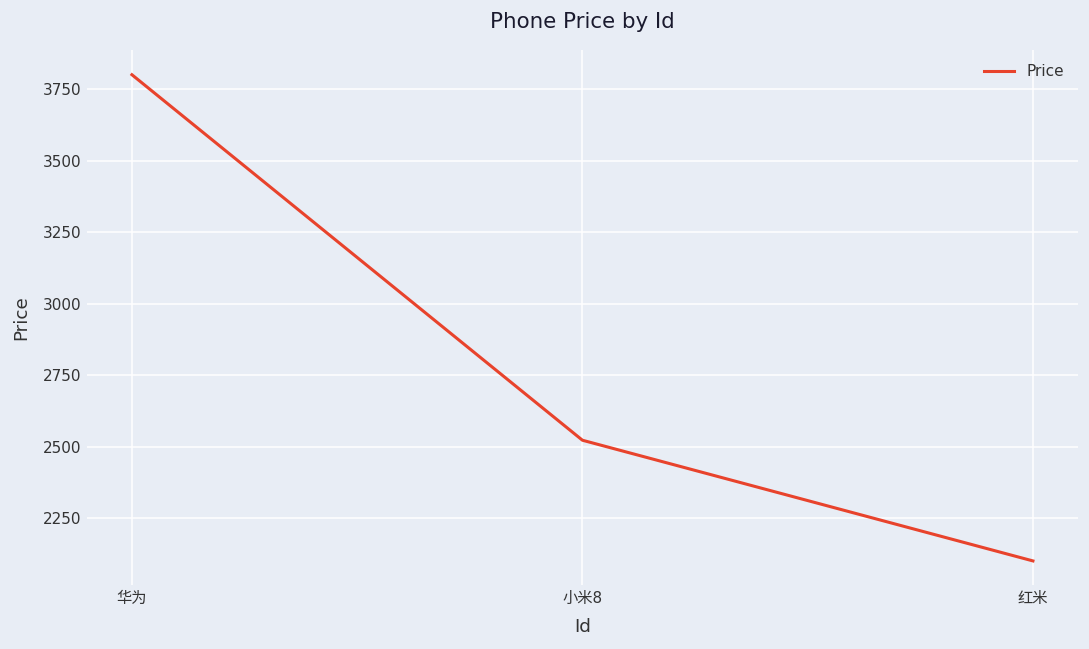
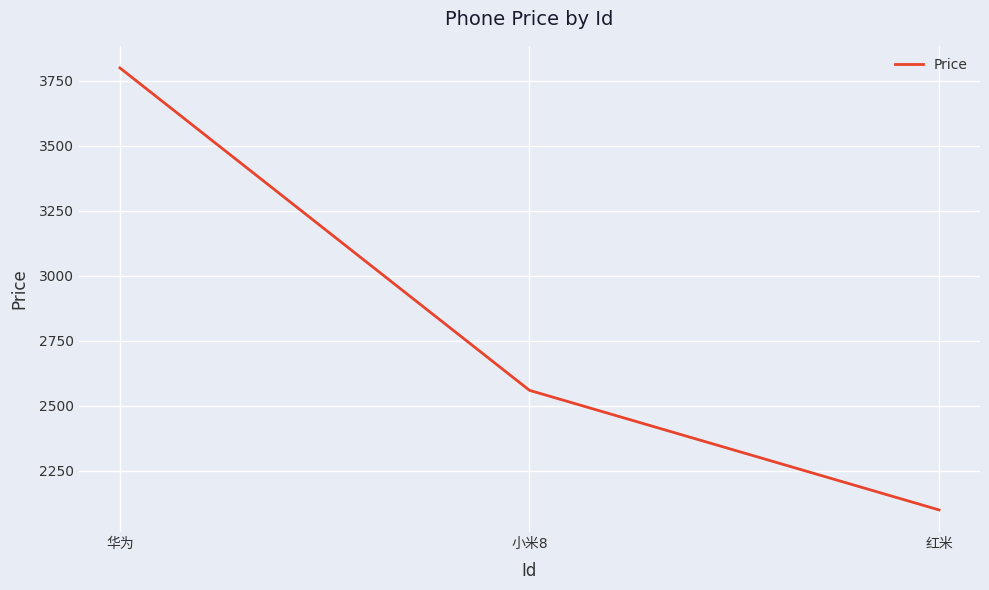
小米8: 2520 -> 2560
